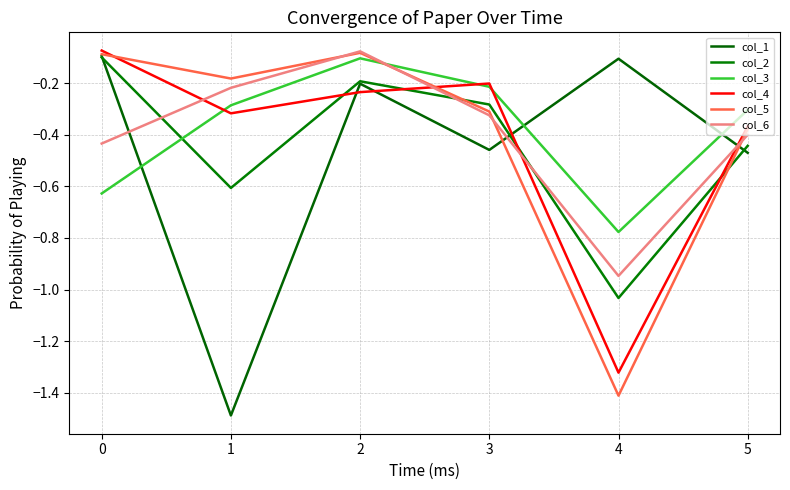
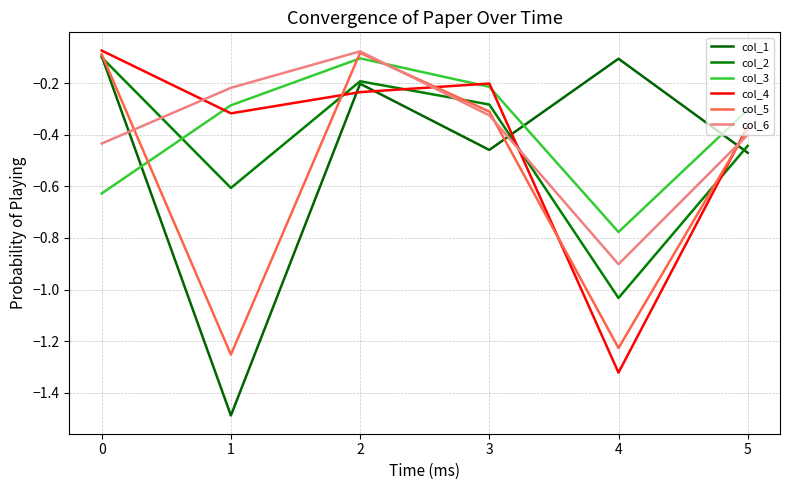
col_5, 1: -0.18 -> -1.25
col_5, 4: -1.41 -> -1.23
col_6, 4: -0.95 -> -0.90
